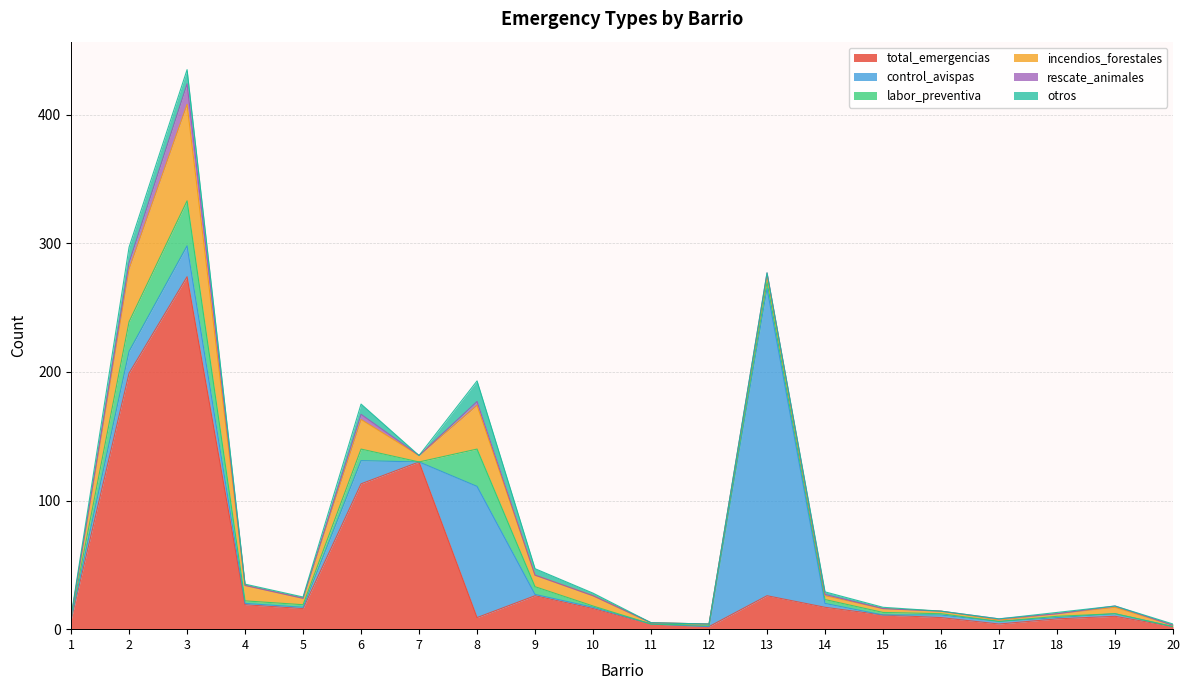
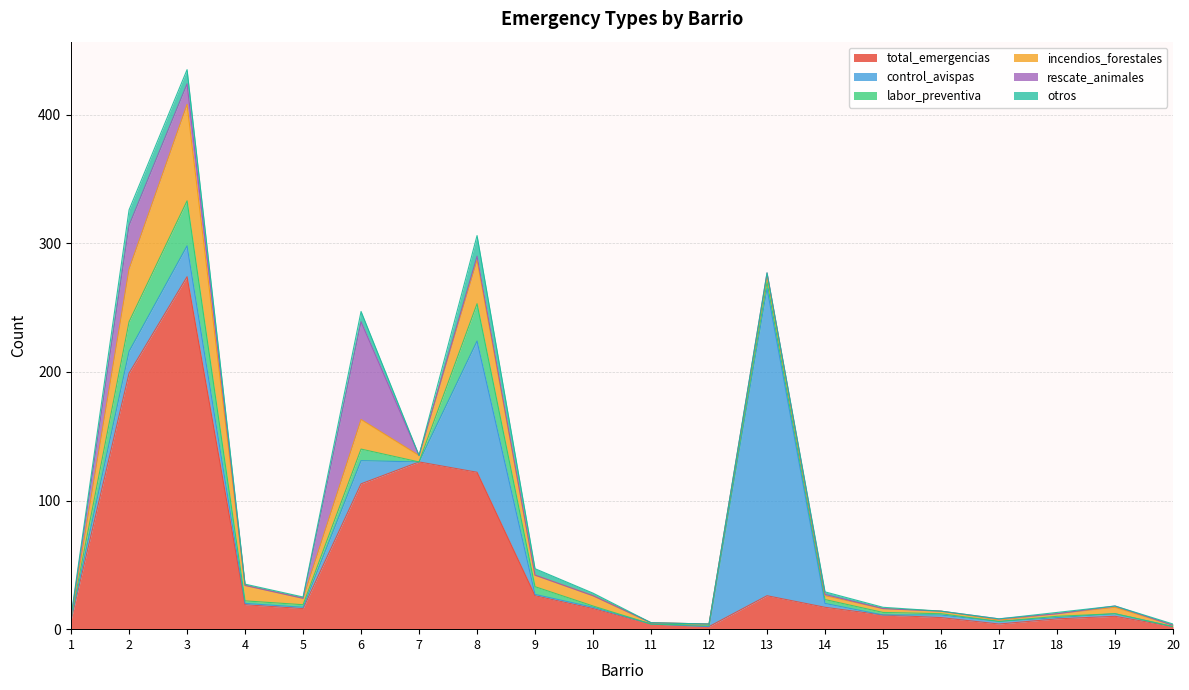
rescate_animales, 2: 5 -> 34
rescate_animales, 6: 4 -> 76
total_emergencias, 8: 9 -> 122
